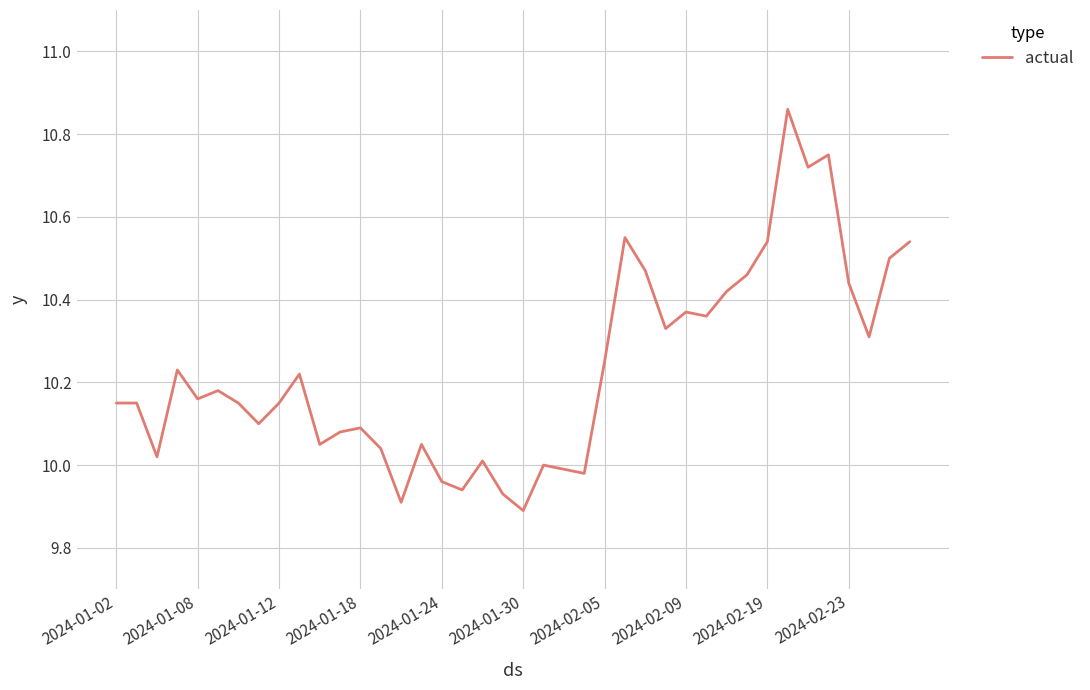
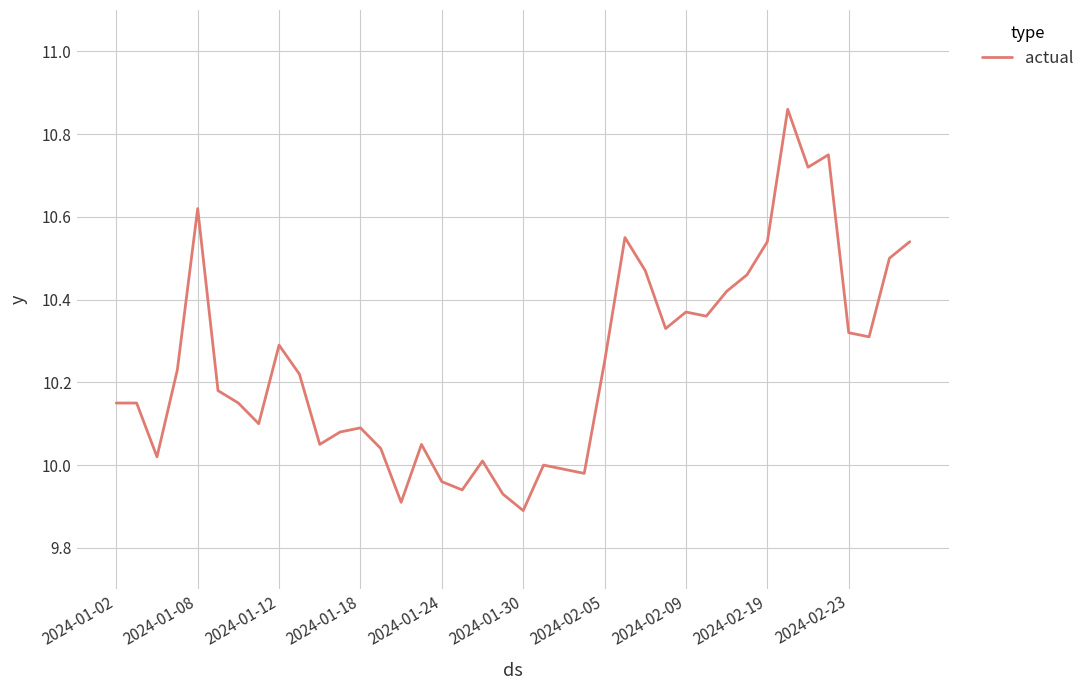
2024-01-08: 10.16 -> 10.62
2024-01-12: 10.15 -> 10.29
2024-02-23: 10.44 -> 10.32
